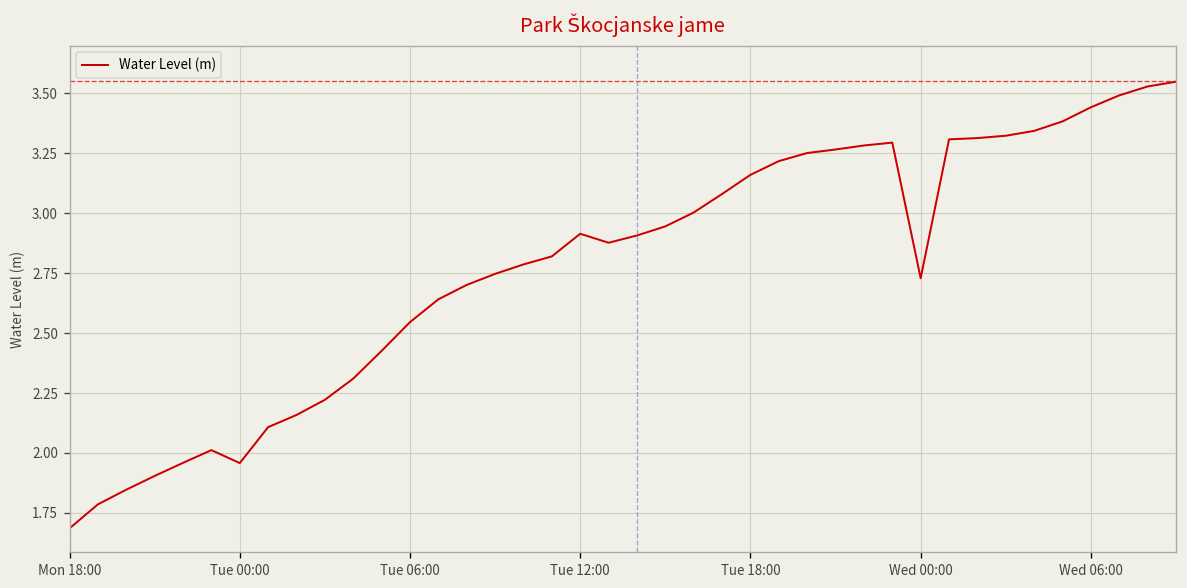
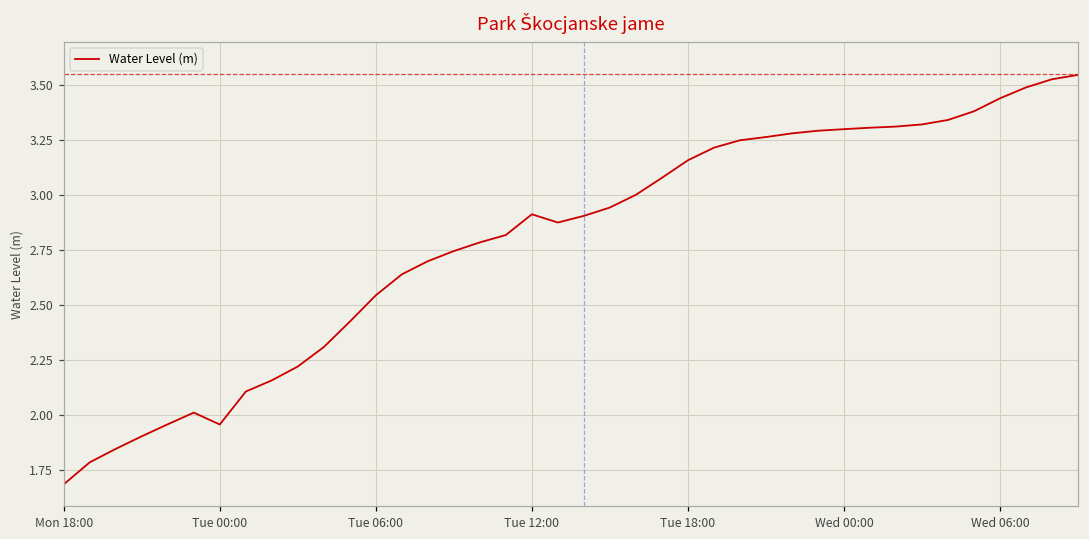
Wed 00:00: 2.73 -> 3.30
